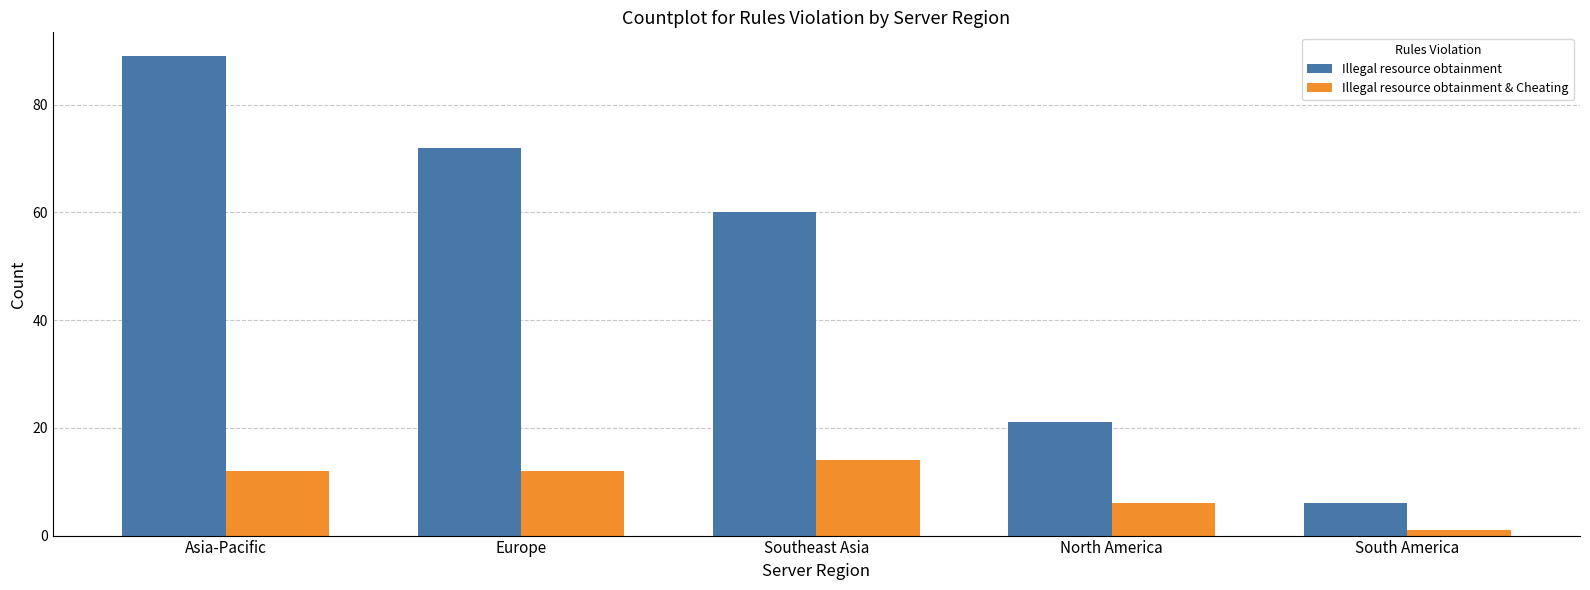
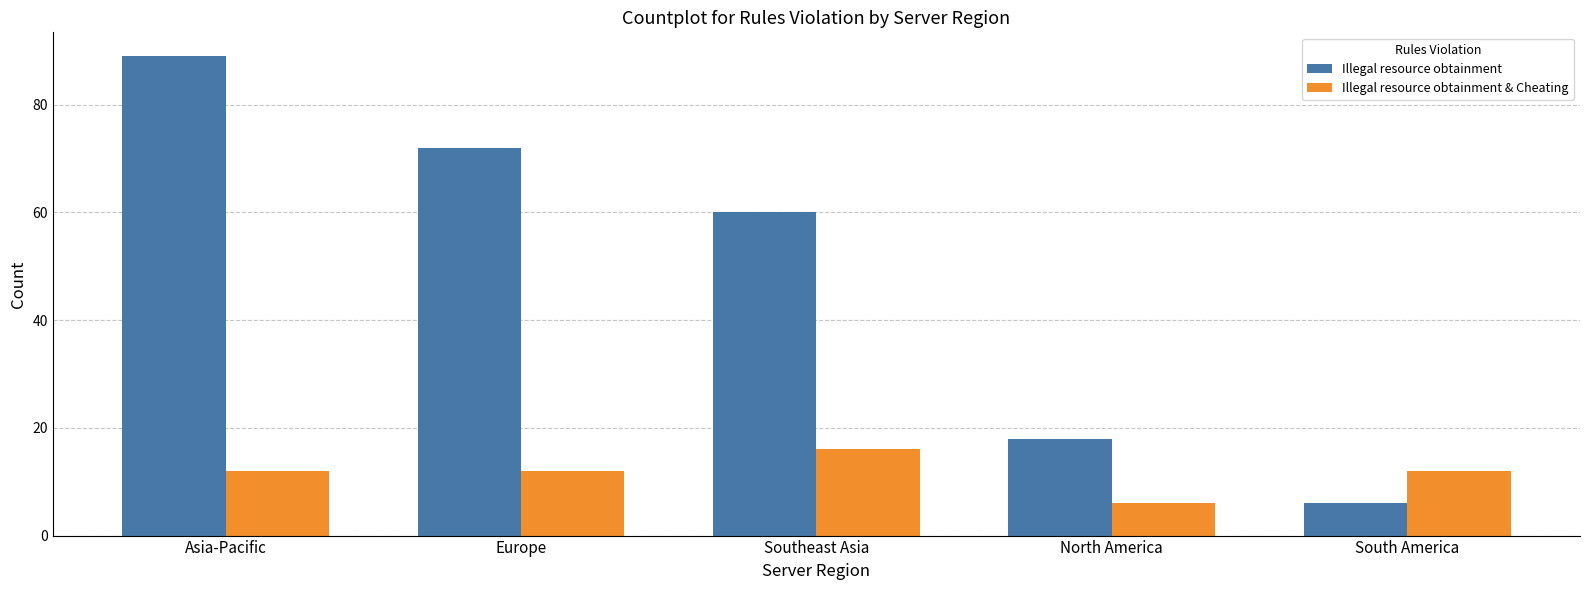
Illegal resource obtainment & Cheating, Southeast Asia: 14 -> 16
Illegal resource obtainment, North America: 21 -> 18
Illegal resource obtainment & Cheating, South America: 1 -> 12
